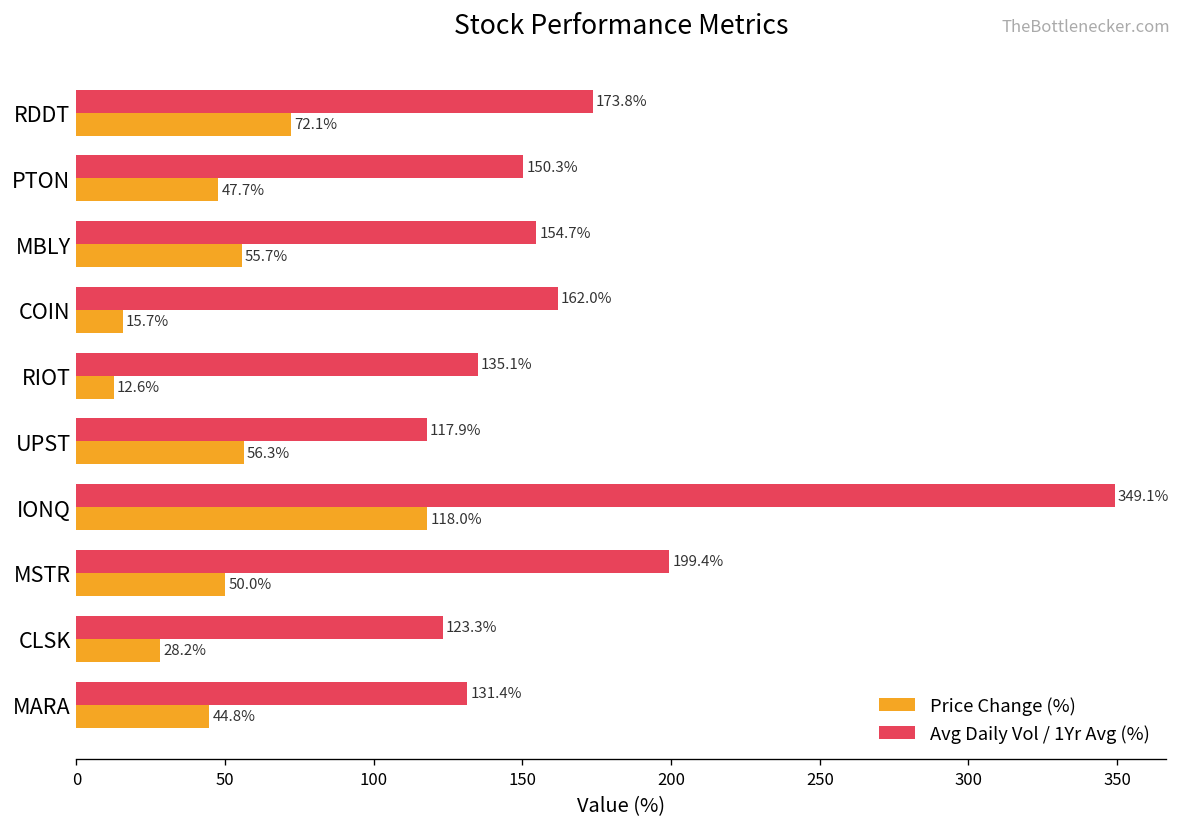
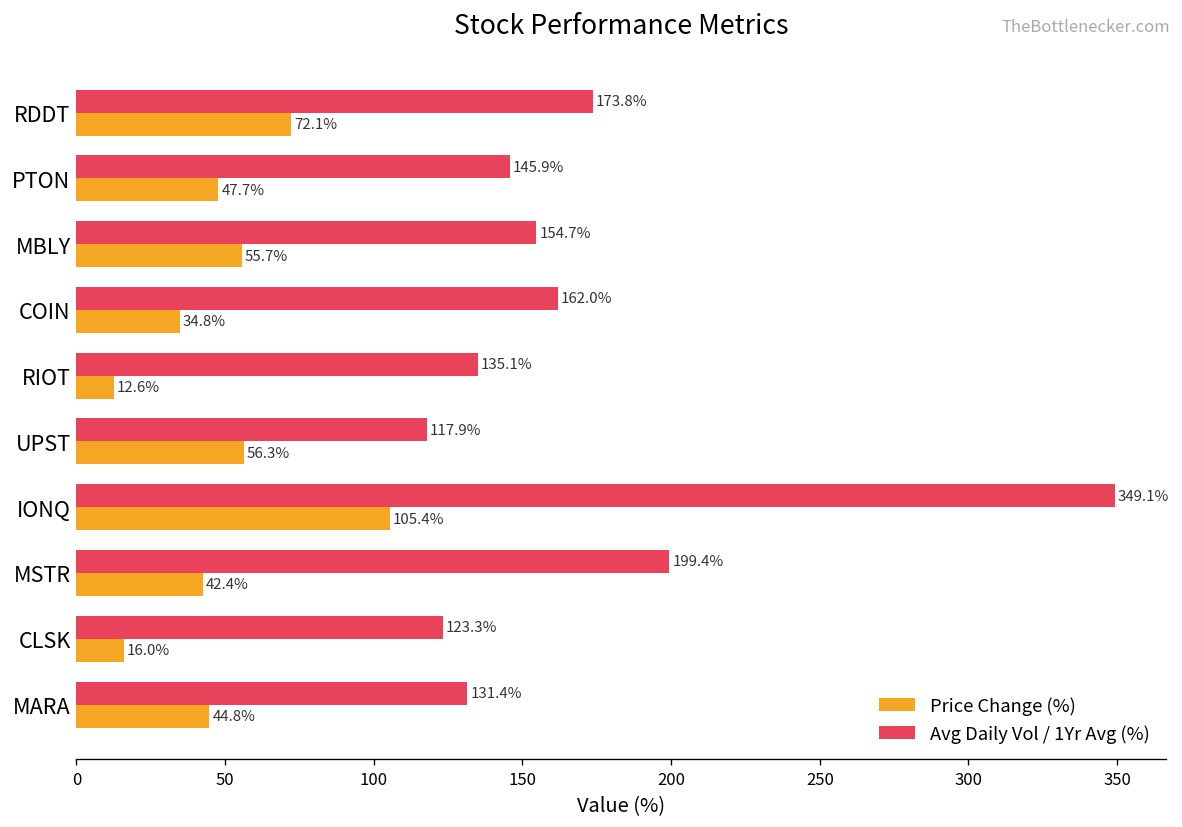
Avg Daily Vol / 1Yr Avg (%), PTON: 150.3% -> 145.9%
Price Change (%), COIN: 15.7% -> 34.8%
Price Change (%), IONQ: 118.0% -> 105.4%
Price Change (%), MSTR: 50.0% -> 42.4%
Price Change (%), CLSK: 28.2% -> 16.0%
